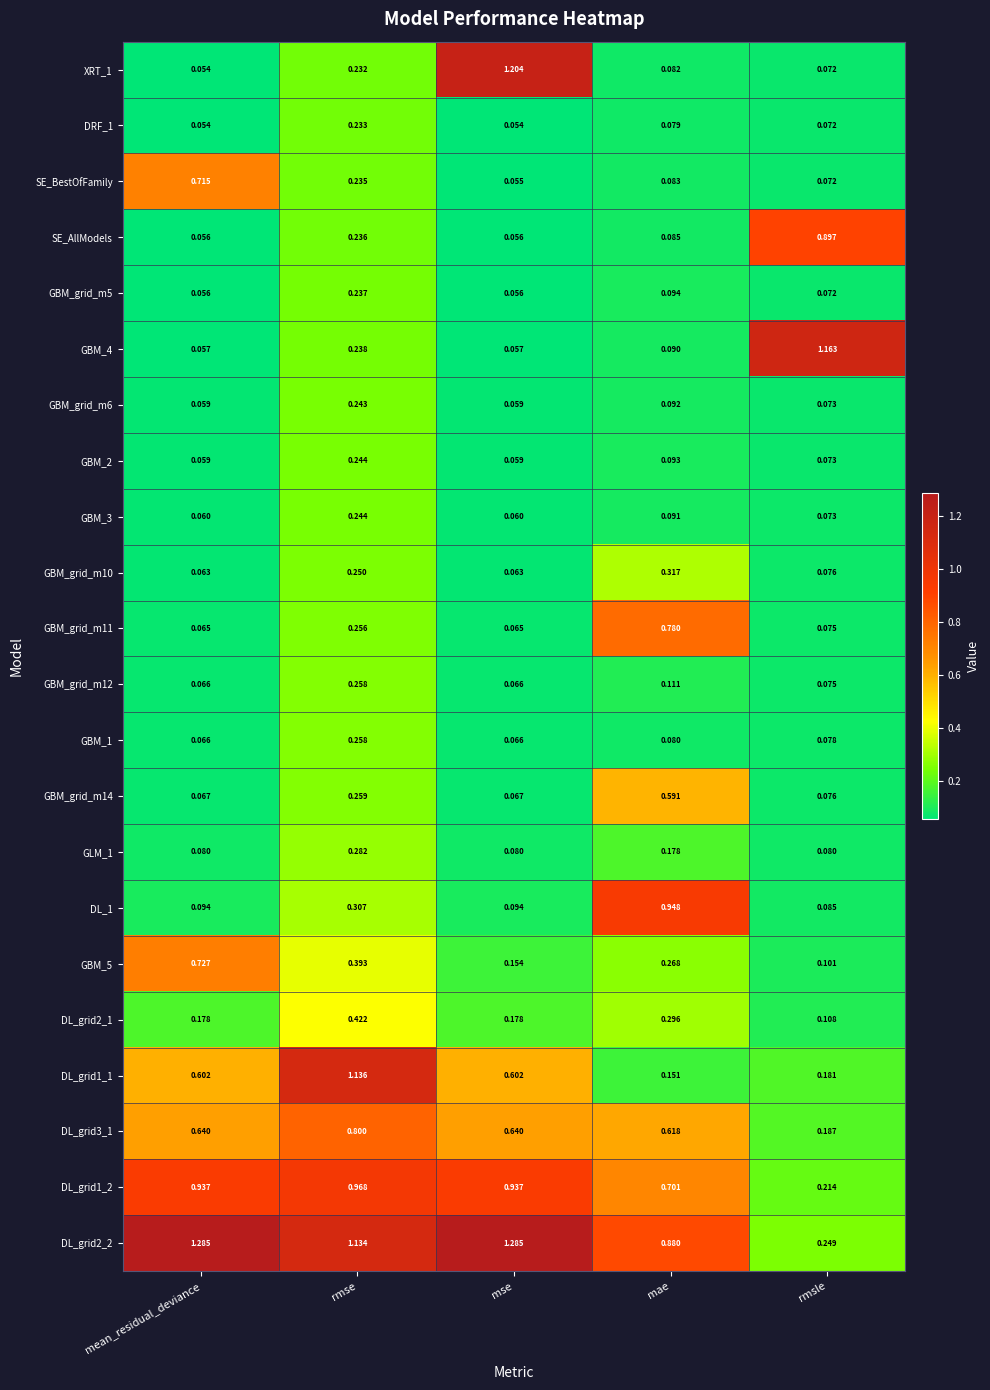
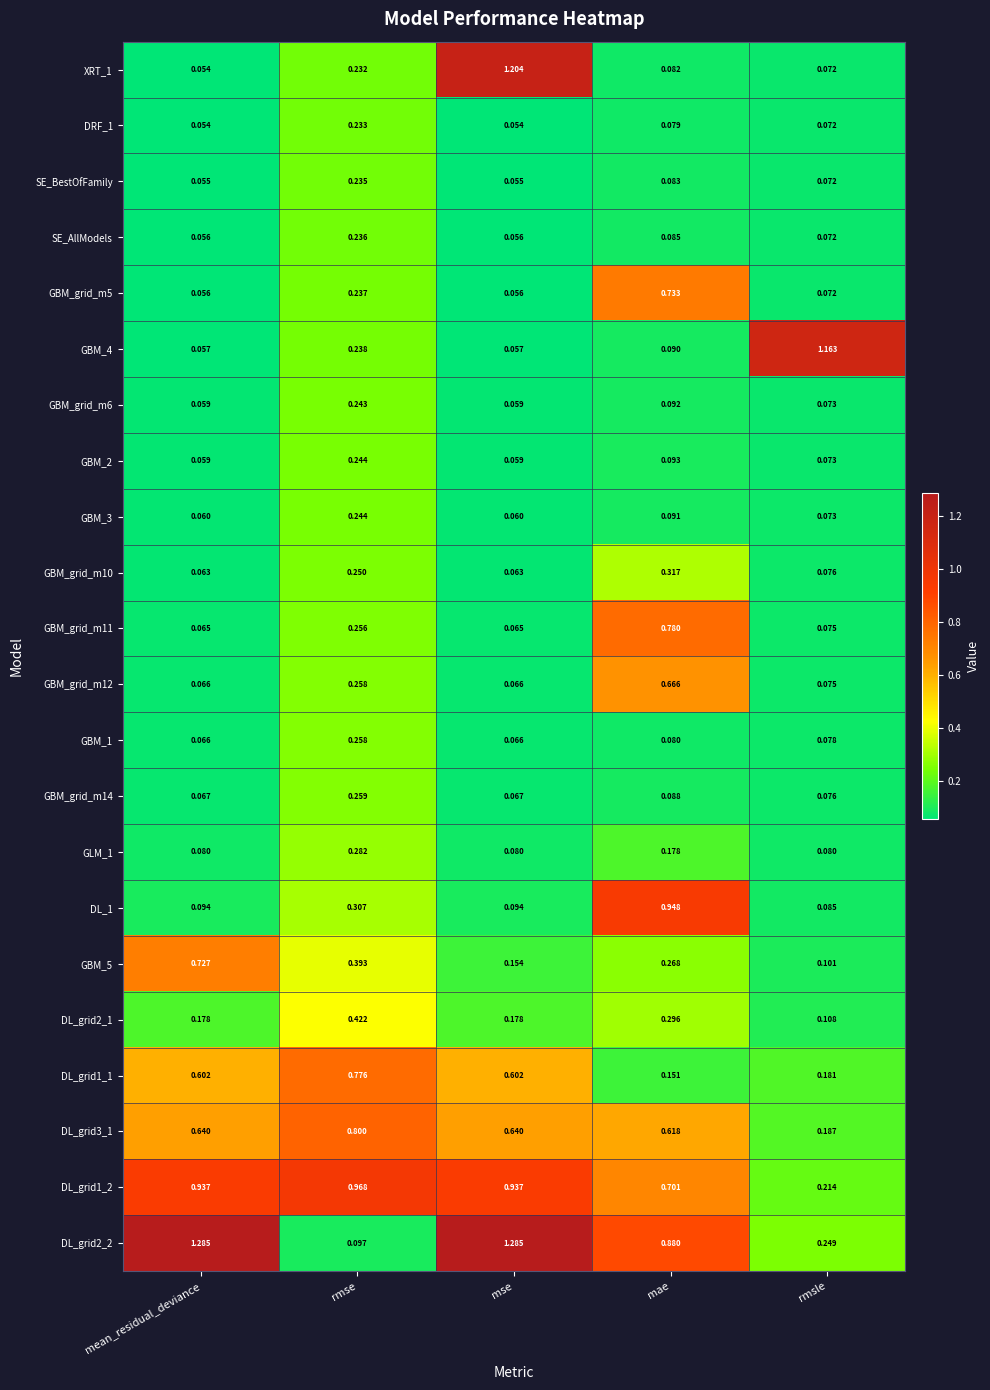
SE_BestOfFamily, mean_residual_deviance: 0.715 -> 0.055
SE_AllModels, rmsle: 0.897 -> 0.072
GBM_grid_m5, mae: 0.094 -> 0.733
GBM_grid_m12, mae: 0.111 -> 0.666
GBM_grid_m14, mae: 0.591 -> 0.088
DL_grid1_1, rmse: 1.136 -> 0.776
DL_grid2_2, rmse: 1.134 -> 0.097
